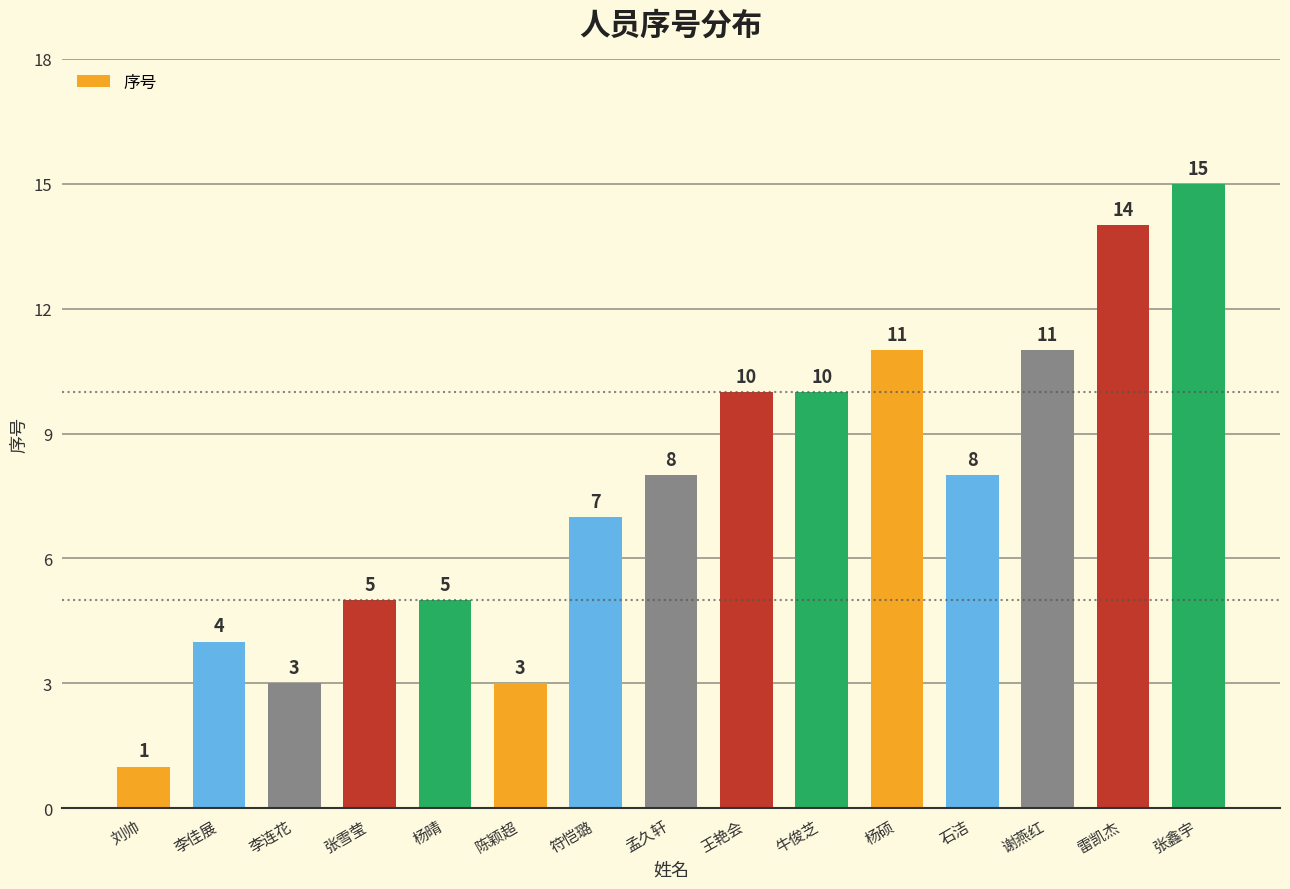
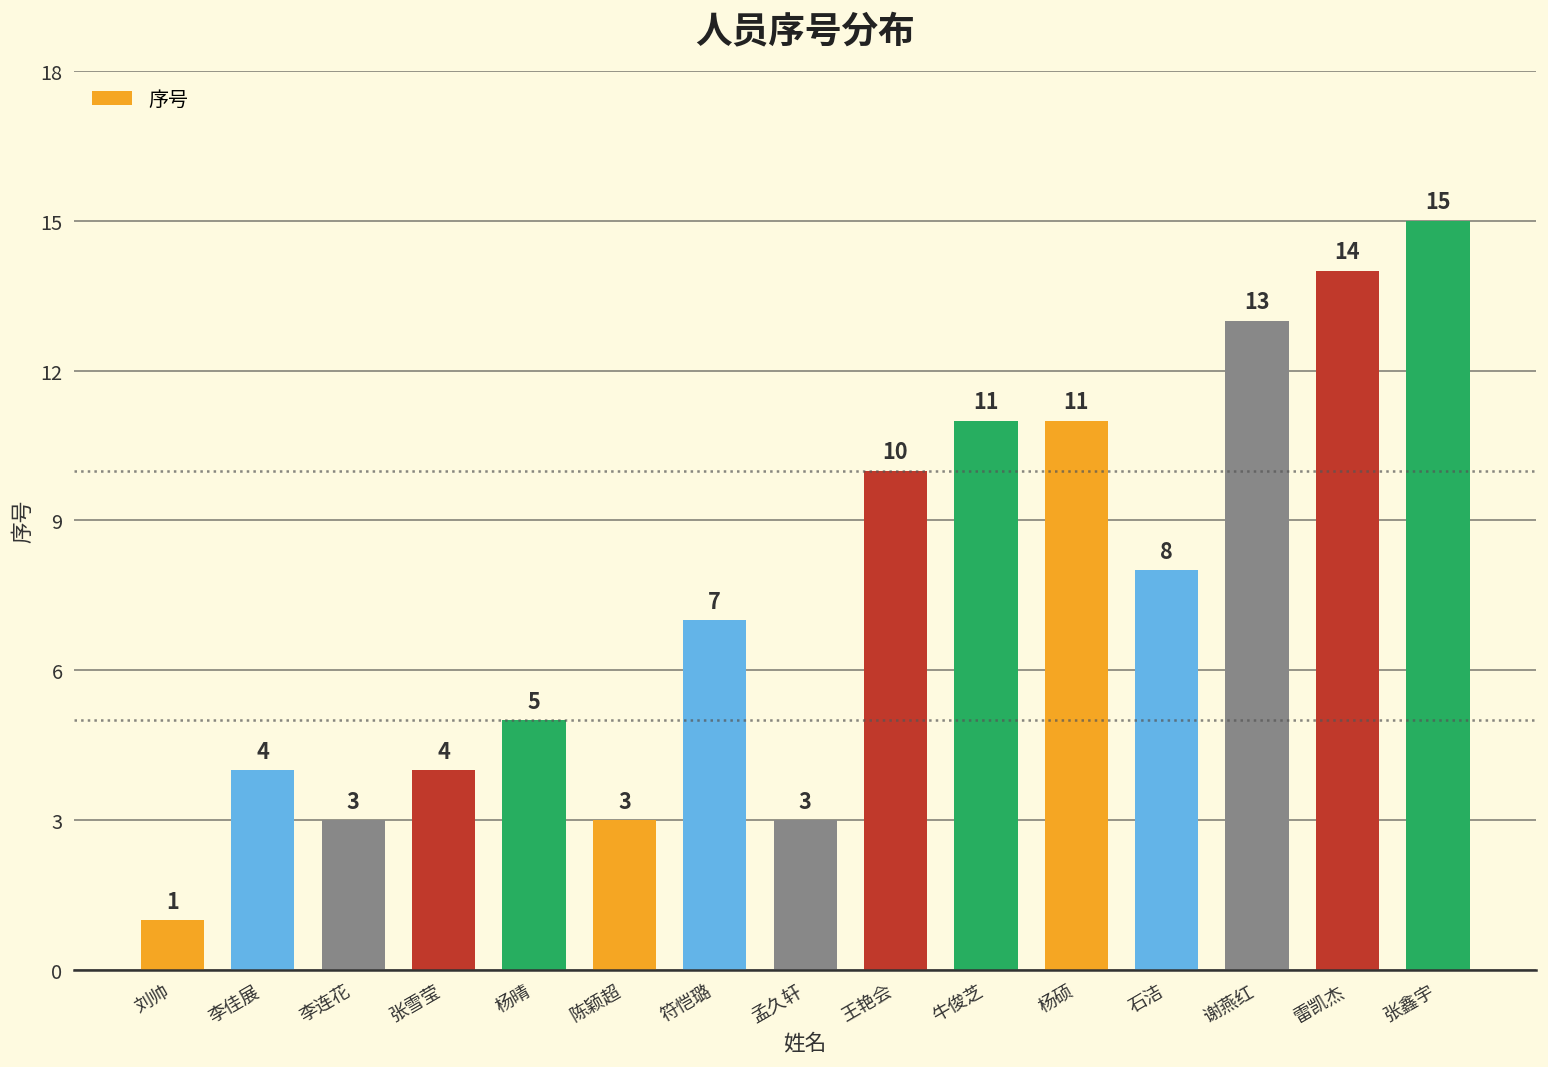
张雪莹: 5 -> 4
孟久轩: 8 -> 3
牛俊芝: 10 -> 11
谢燕红: 11 -> 13
